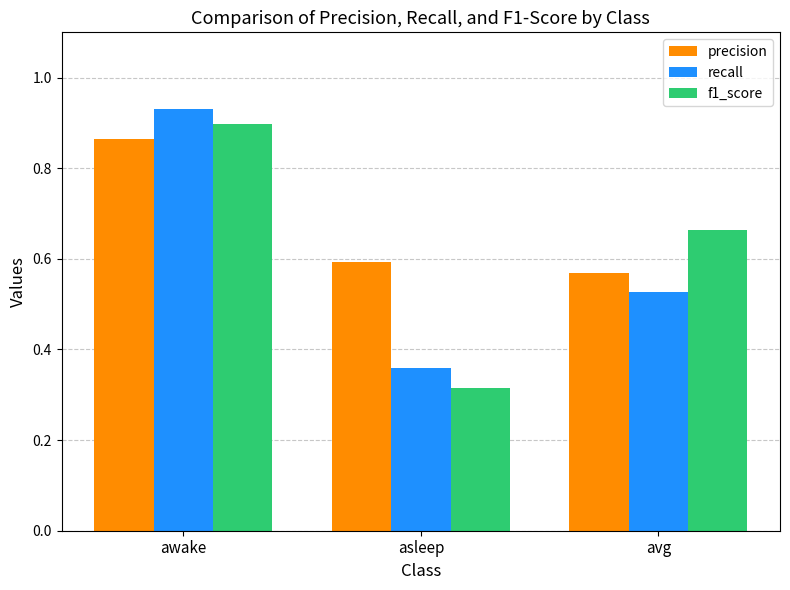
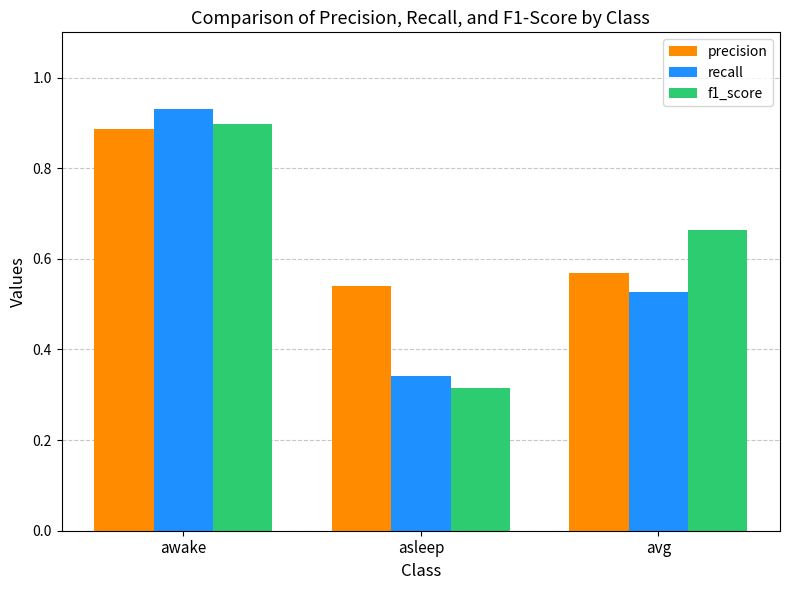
precision, awake: 0.87 -> 0.89
precision, asleep: 0.59 -> 0.54
recall, asleep: 0.36 -> 0.34
